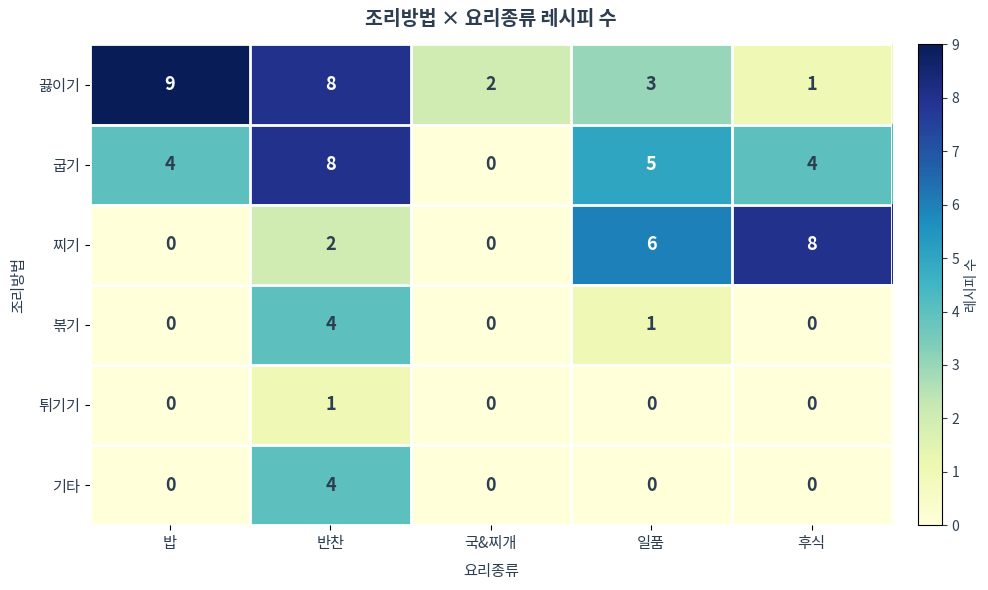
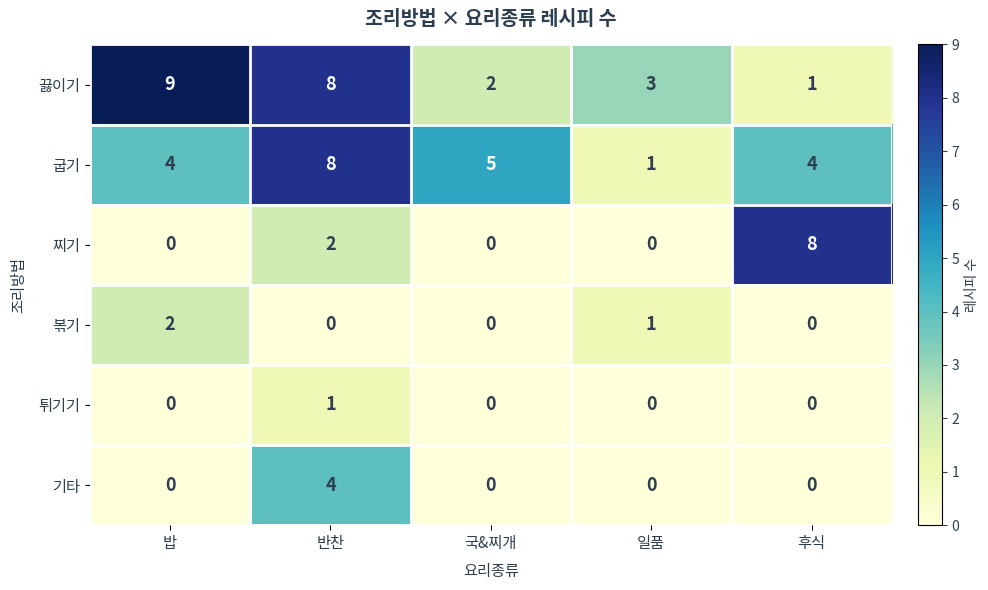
굽기, 국&찌개: 0 -> 5
굽기, 일품: 5 -> 1
찌기, 일품: 6 -> 0
볶기, 밥: 0 -> 2
볶기, 반찬: 4 -> 0
